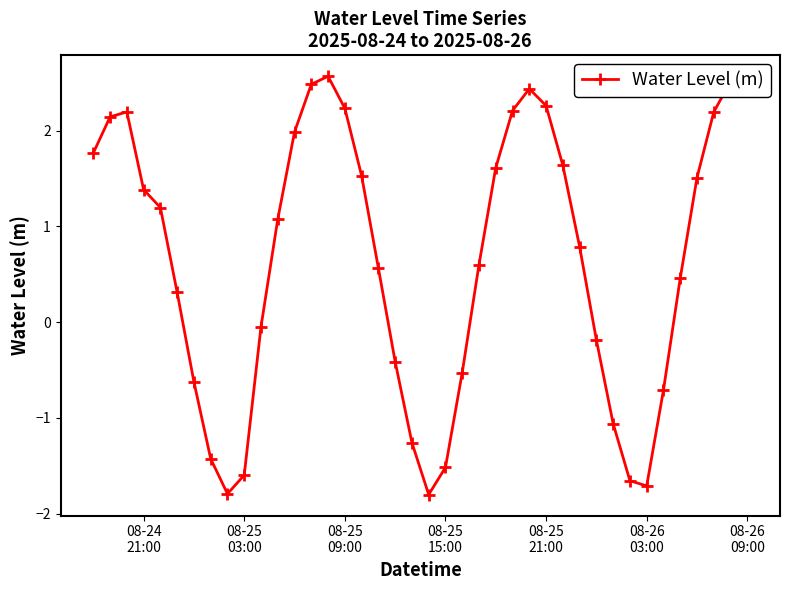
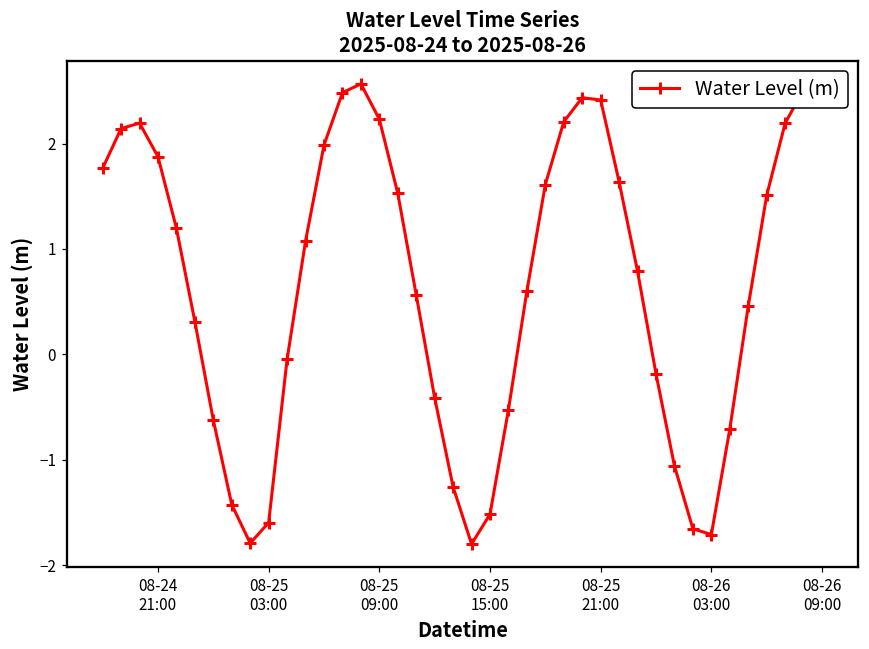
08-24 21:00: 1.4 -> 1.9
08-25 21:00: 2.3 -> 2.4
